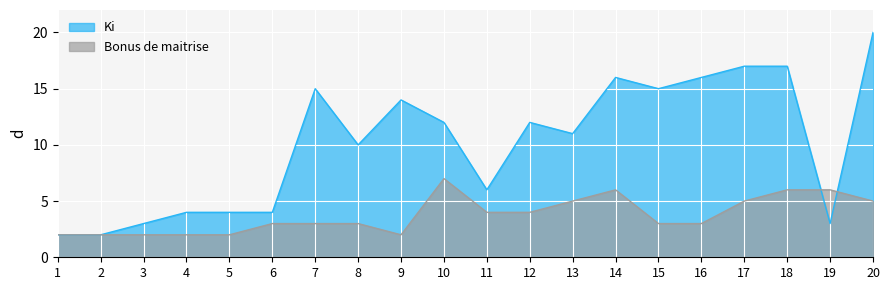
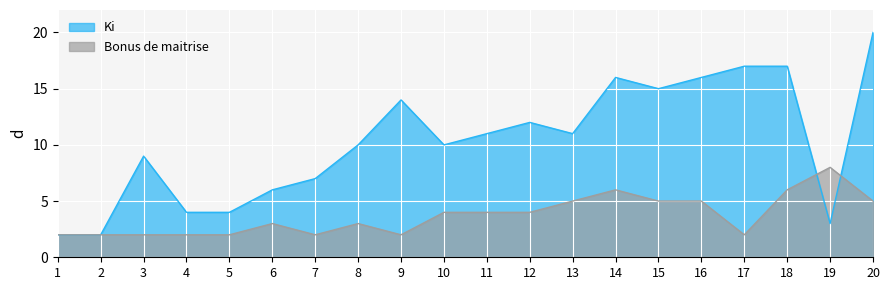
Ki, 3: 3 -> 9
Ki, 6: 4 -> 6
Ki, 7: 15 -> 7
Bonus de maitrise, 7: 3 -> 2
Ki, 10: 12 -> 10
Bonus de maitrise, 10: 7 -> 4
Ki, 11: 6 -> 11
Bonus de maitrise, 15: 3 -> 5
Bonus de maitrise, 16: 3 -> 5
Bonus de maitrise, 17: 5 -> 2
Bonus de maitrise, 19: 6 -> 8
